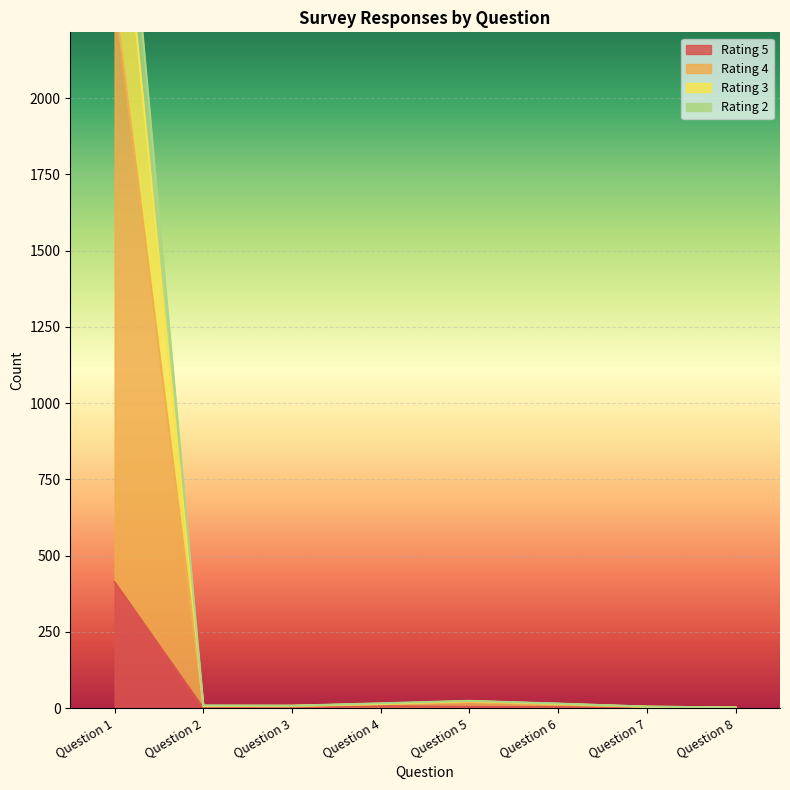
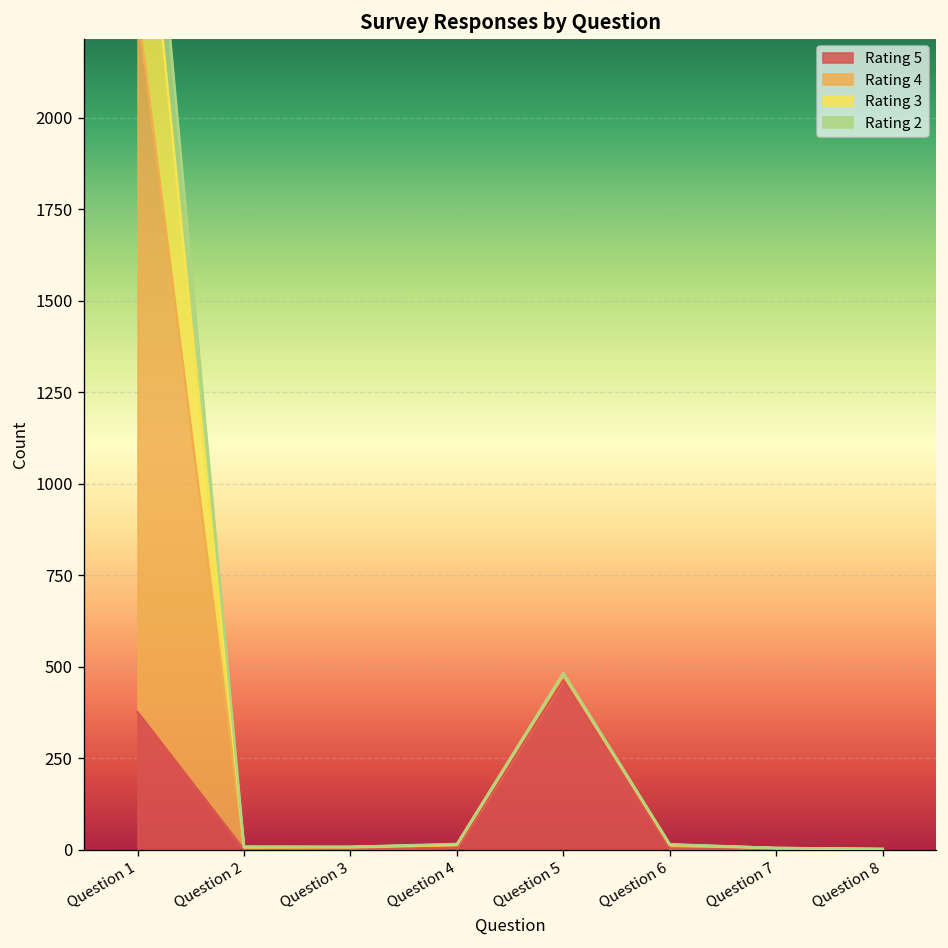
Rating 5, Question 1: 410 -> 380
Rating 5, Question 5: 0 -> 460
